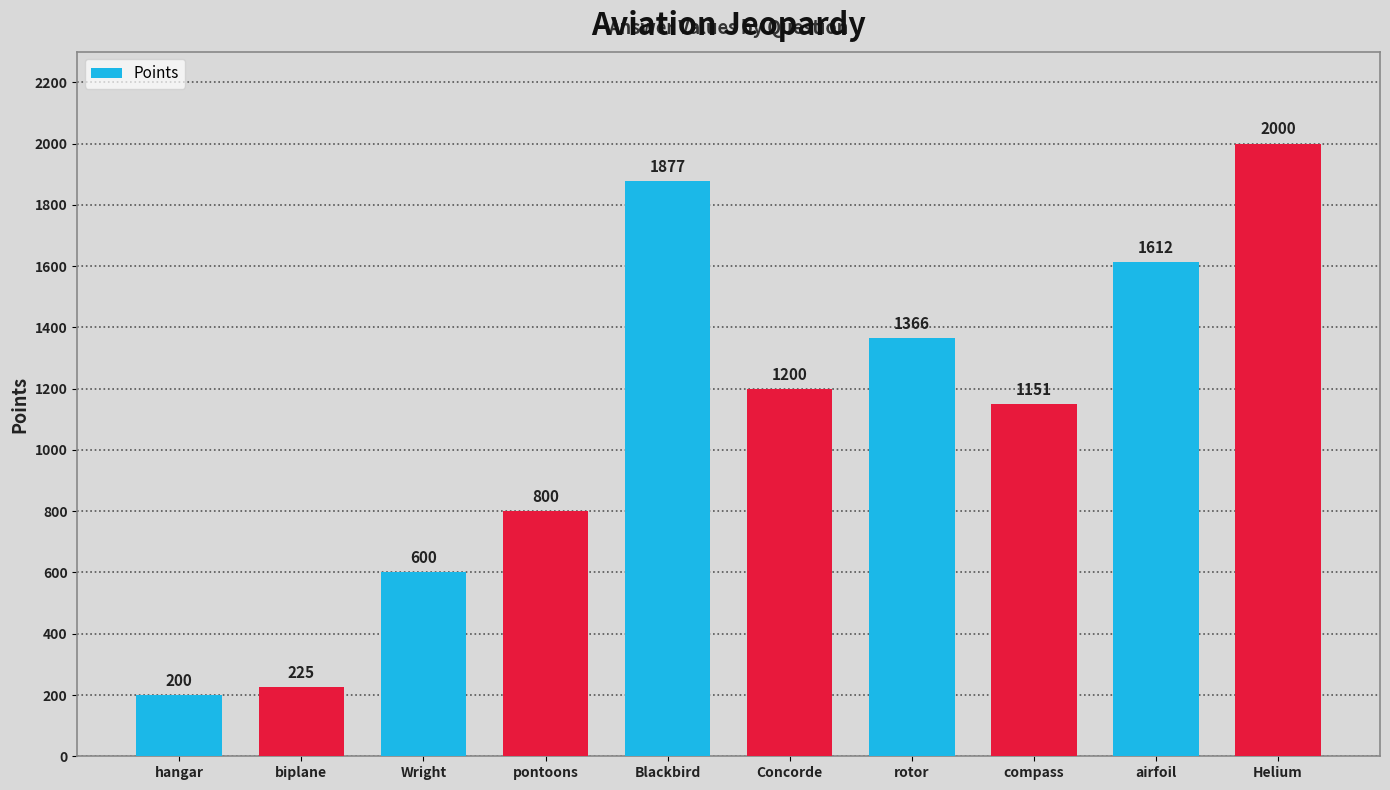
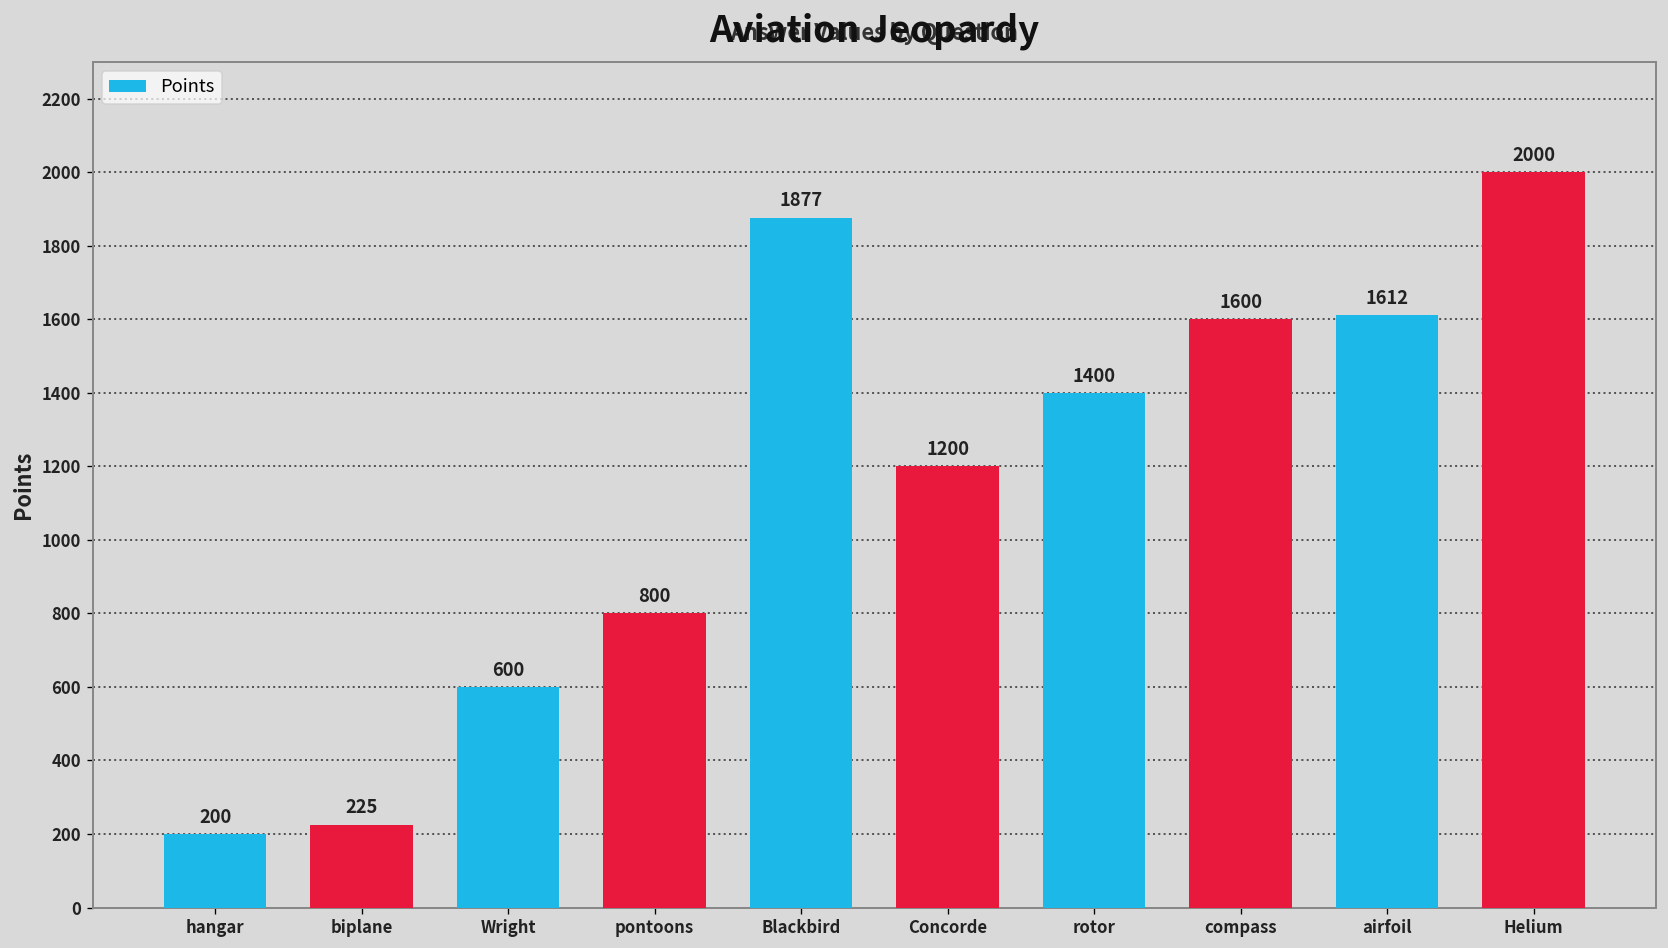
rotor: 1366 -> 1400
compass: 1151 -> 1600
